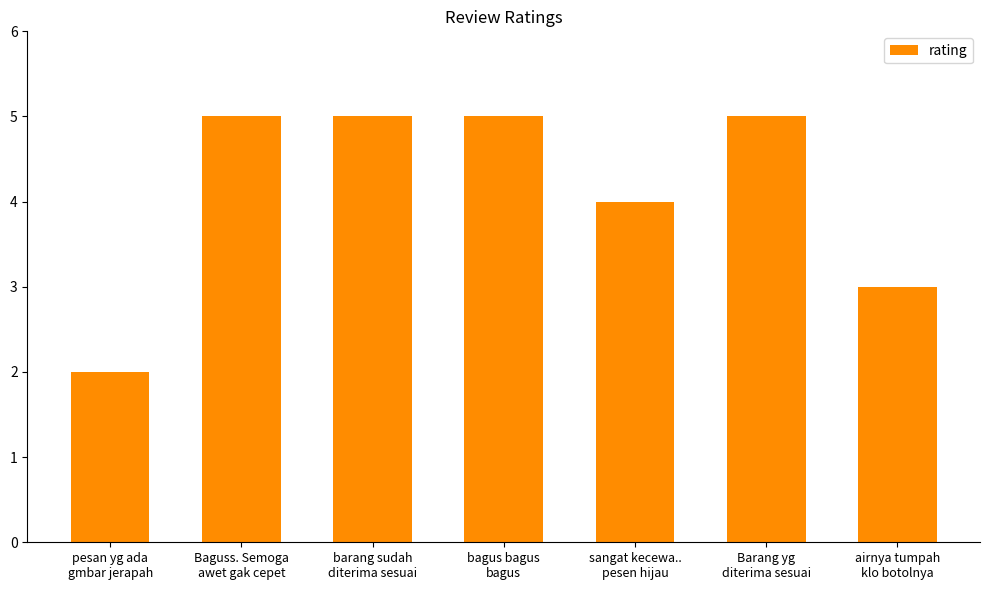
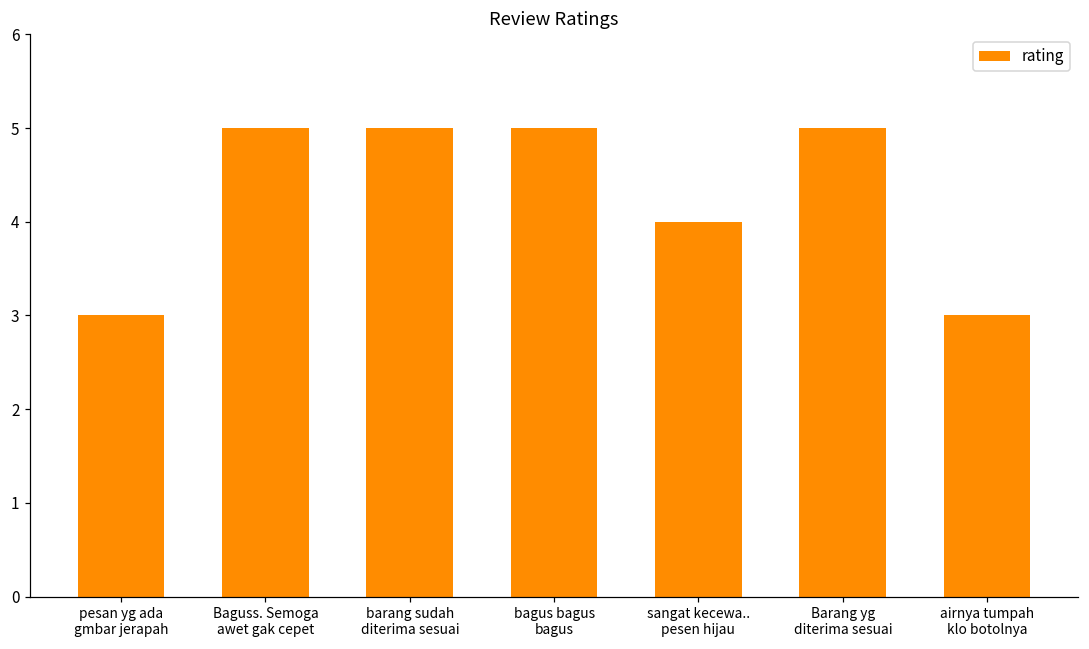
pesan yg ada gmbar jerapah: 2 -> 3
